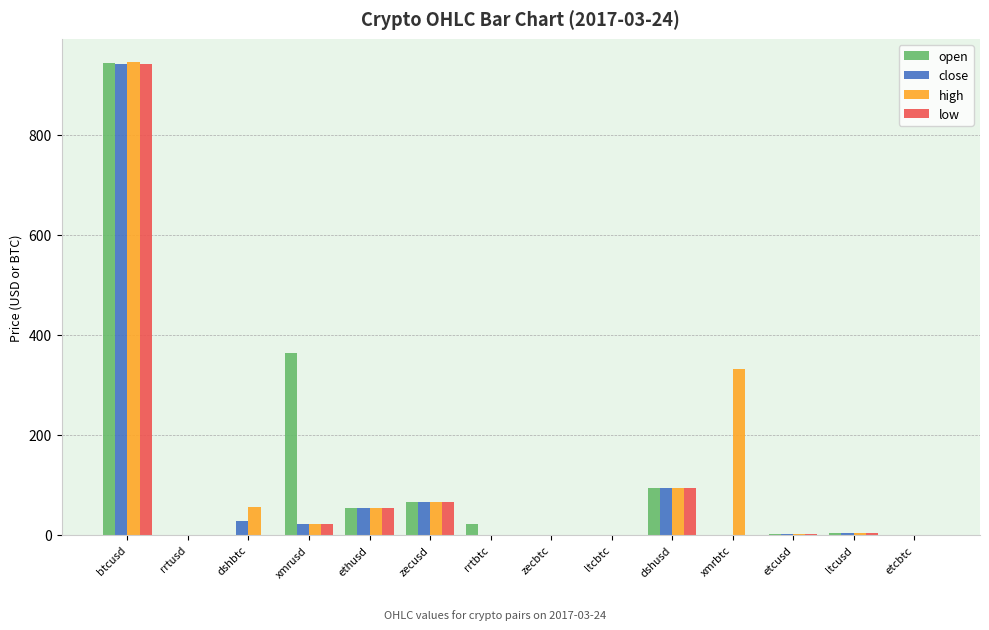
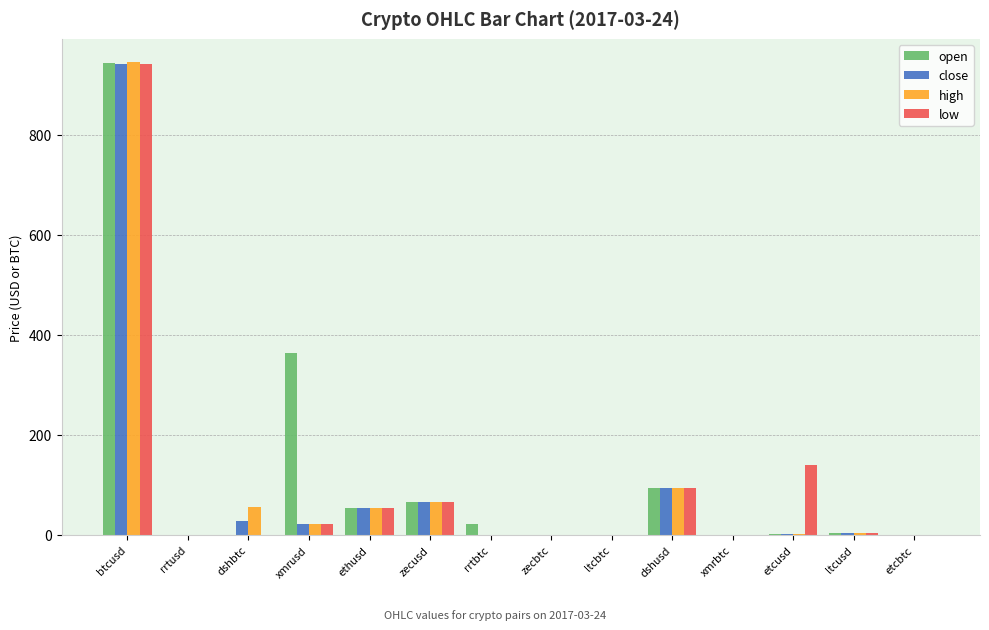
high, xmrbtc: 330 -> 0
low, etcusd: 0 -> 140
